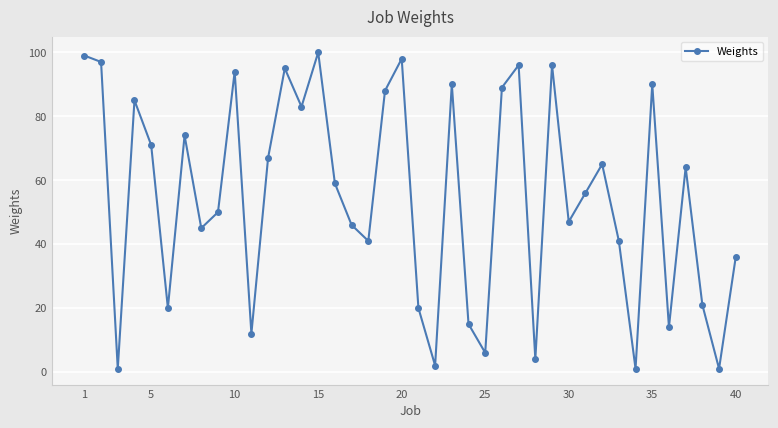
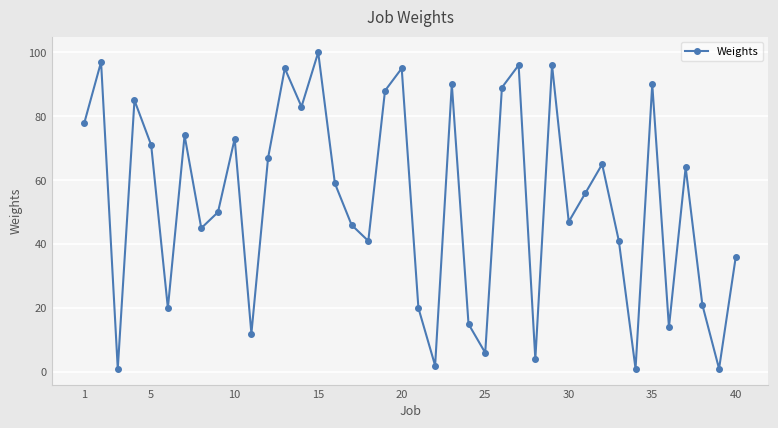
1: 99 -> 78
10: 94 -> 73
20: 98 -> 95
